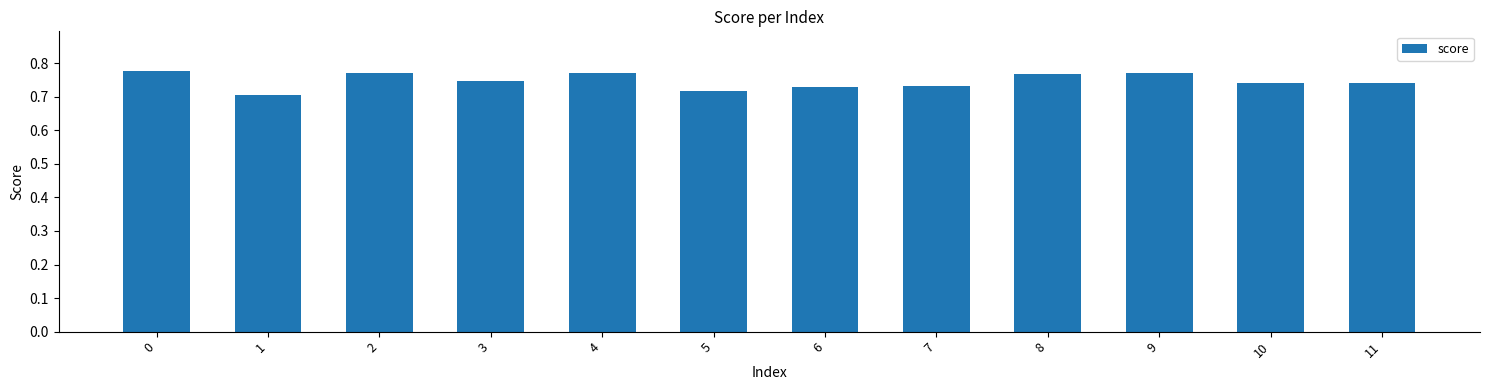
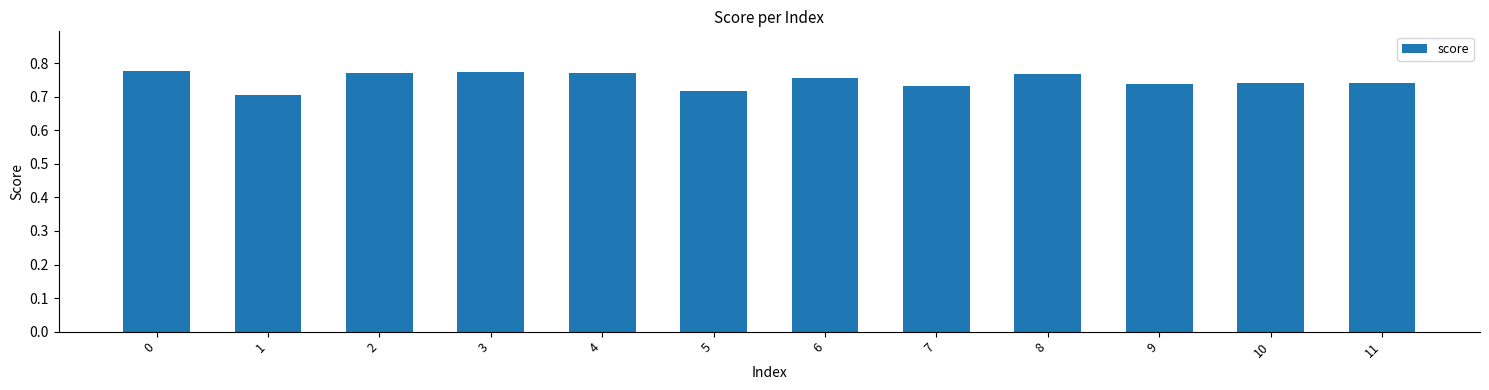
3: 0.75 -> 0.77
6: 0.73 -> 0.76
9: 0.77 -> 0.74
